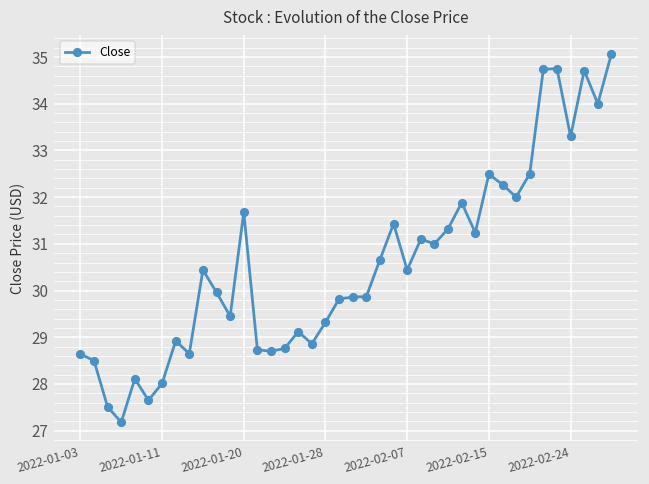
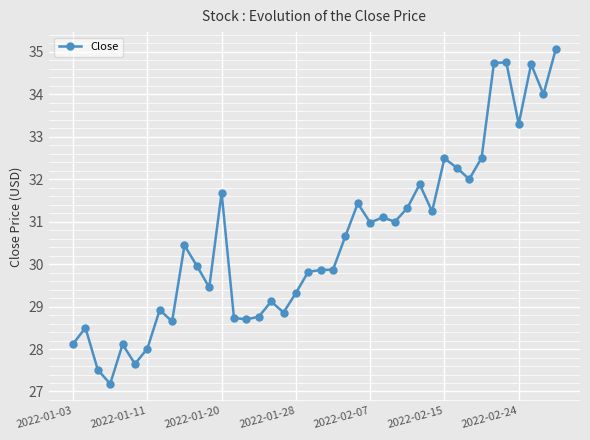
2022-01-03: 28.6 -> 28.1
2022-02-07: 30.4 -> 31.0
